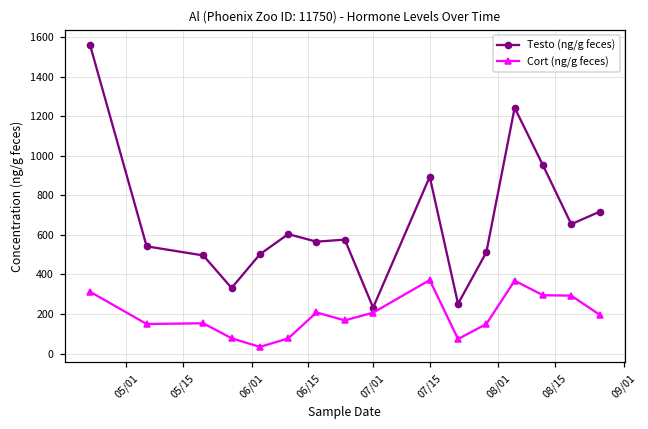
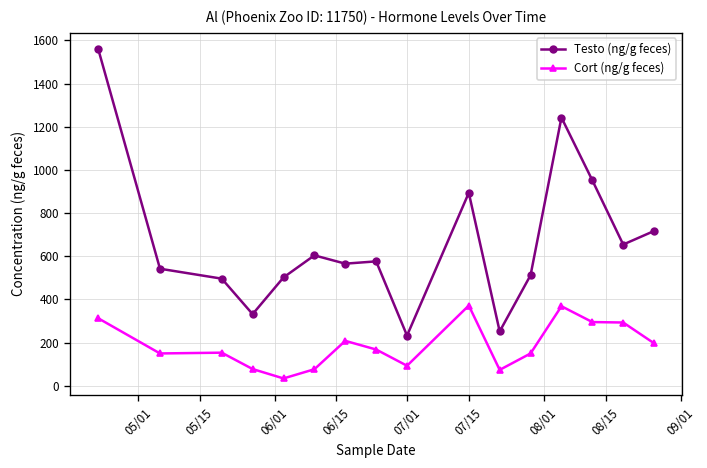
Cort (ng/g feces), 07/01: 210 -> 90
